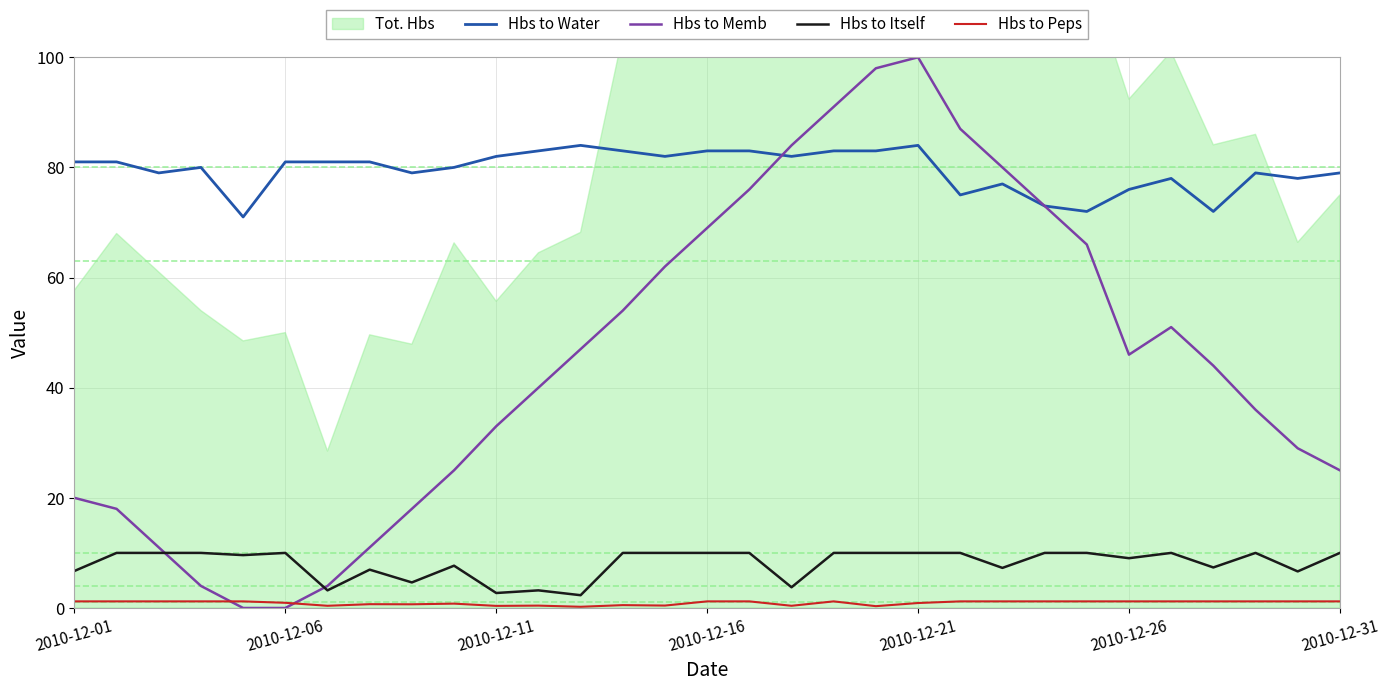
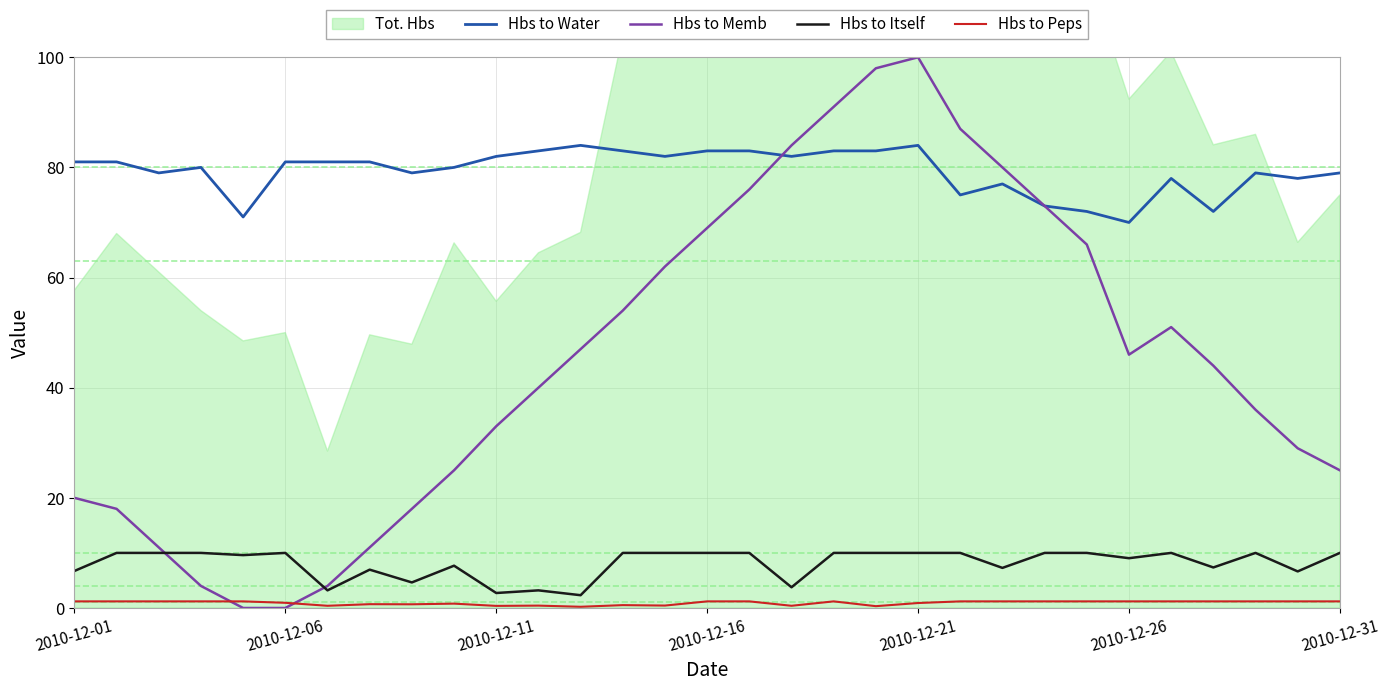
Hbs to Water, 2010-12-26: 76 -> 70
